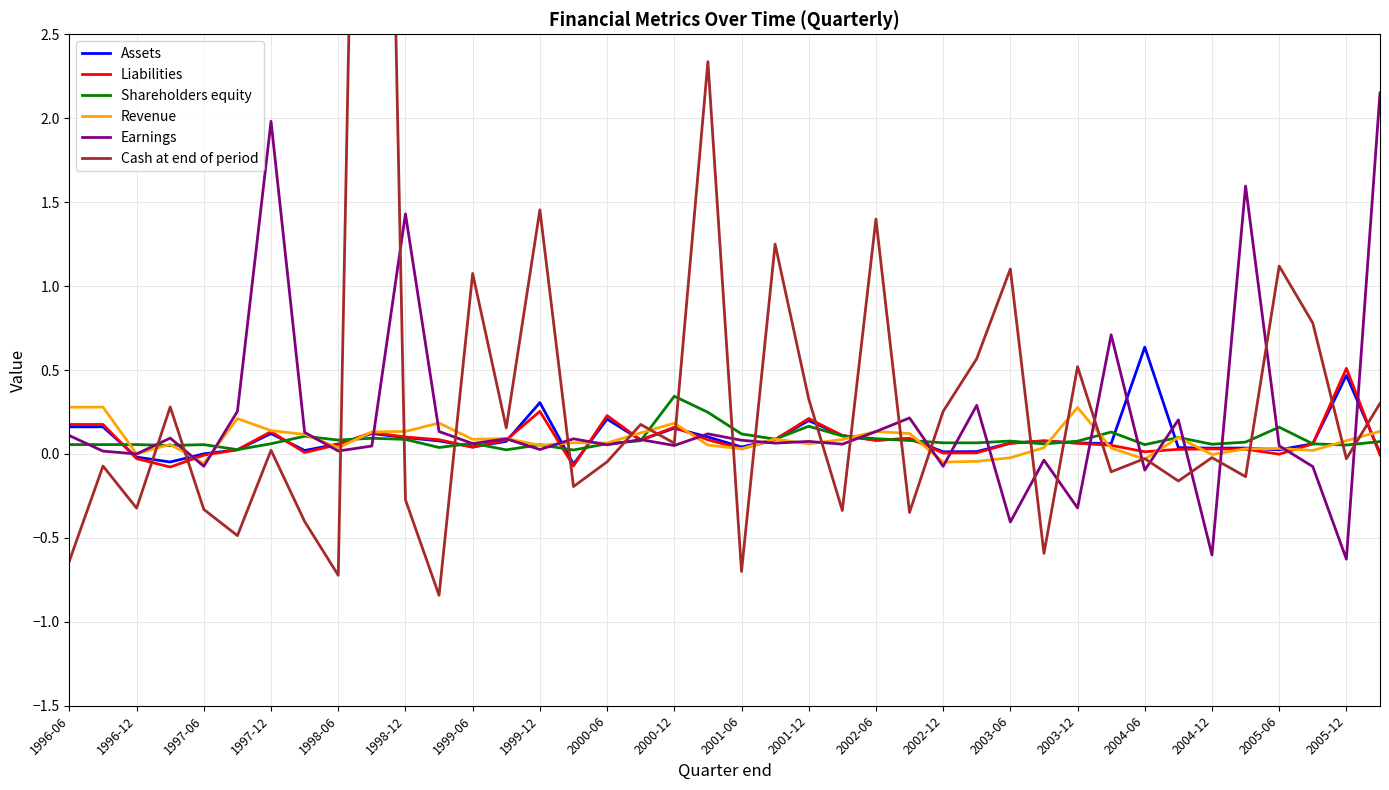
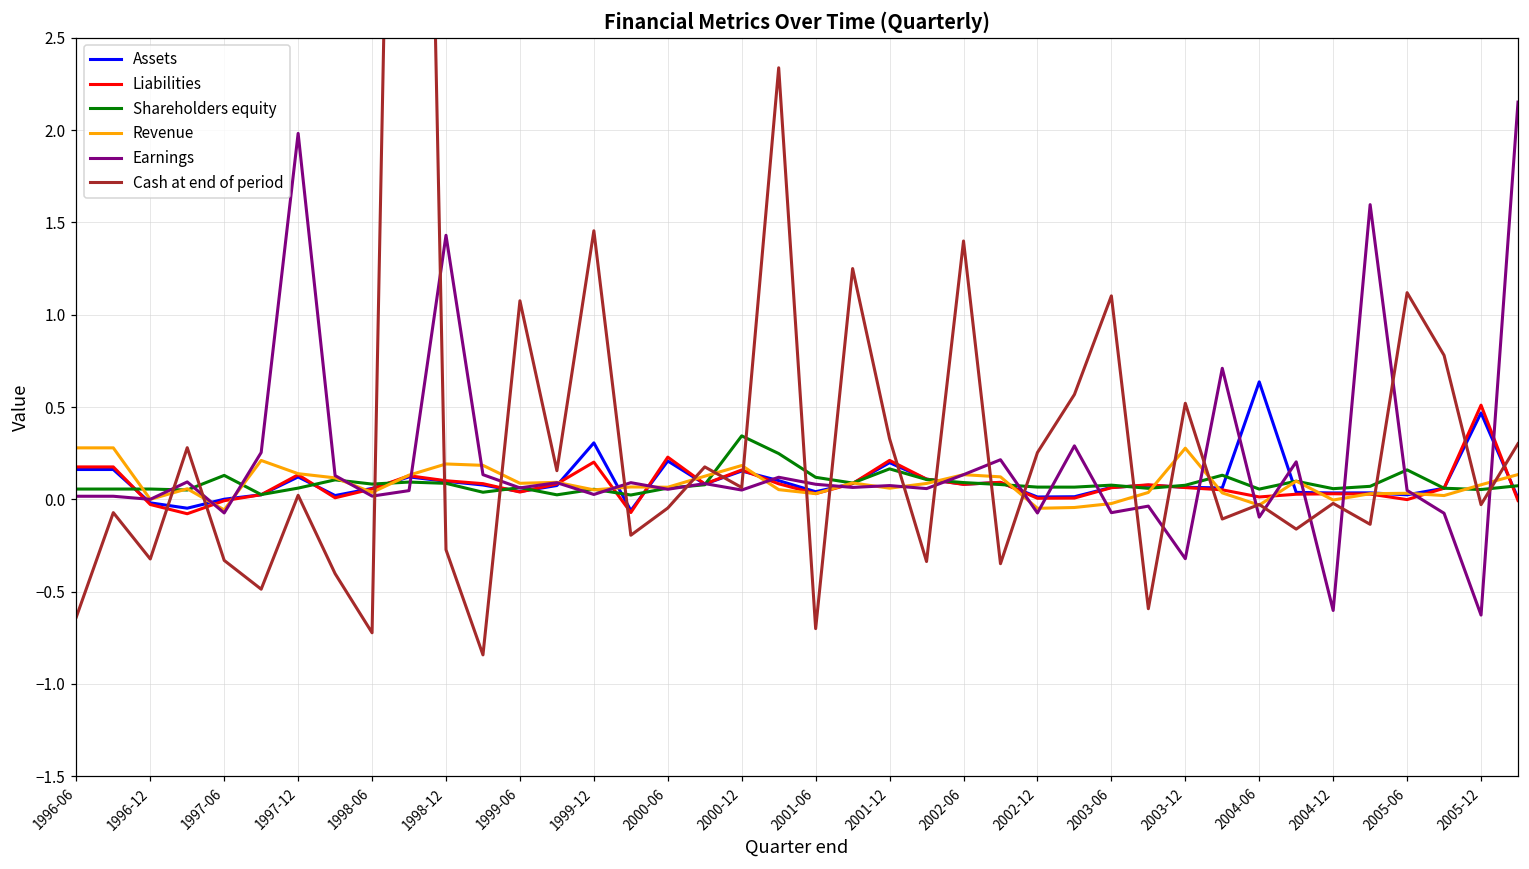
Earnings, 1996-06: 0.11 -> 0.02
Shareholders equity, 1997-06: 0.06 -> 0.13
Revenue, 1998-12: 0.13 -> 0.19
Liabilities, 1999-12: 0.25 -> 0.20
Earnings, 2003-06: -0.41 -> -0.07
